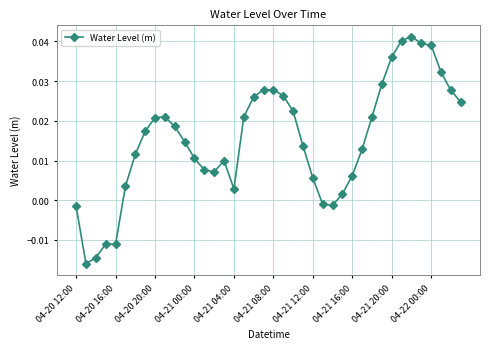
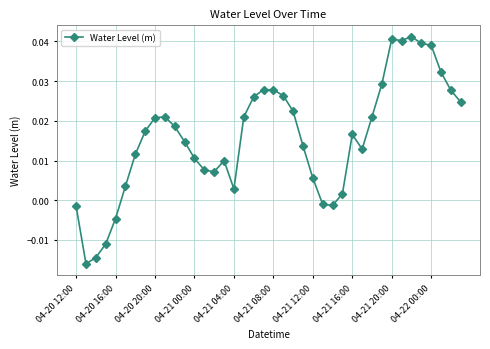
04-20 16:00: -0.011 -> -0.005
04-21 16:00: 0.006 -> 0.017
04-21 20:00: 0.036 -> 0.041
